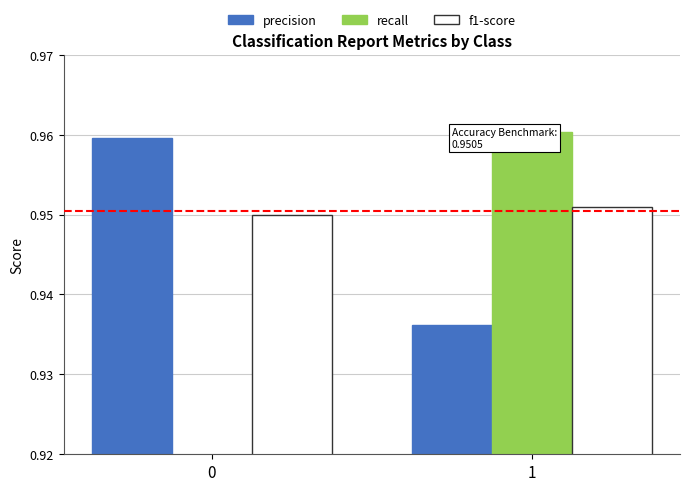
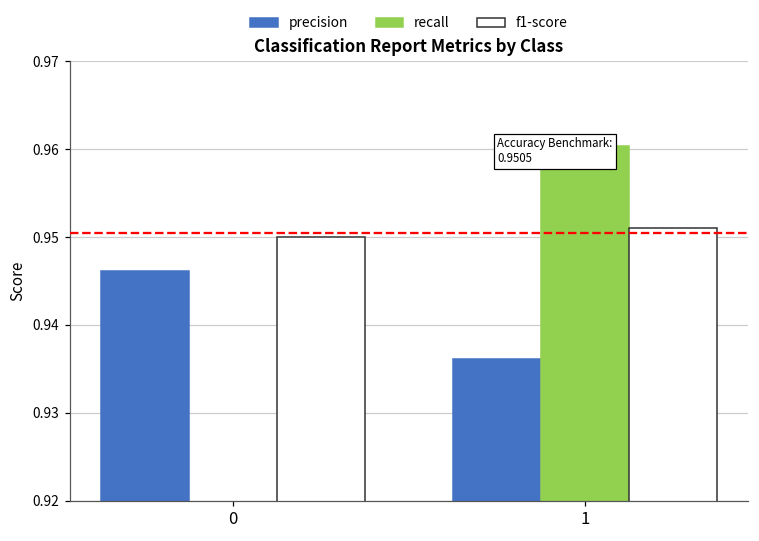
precision, 0: 0.960 -> 0.946
